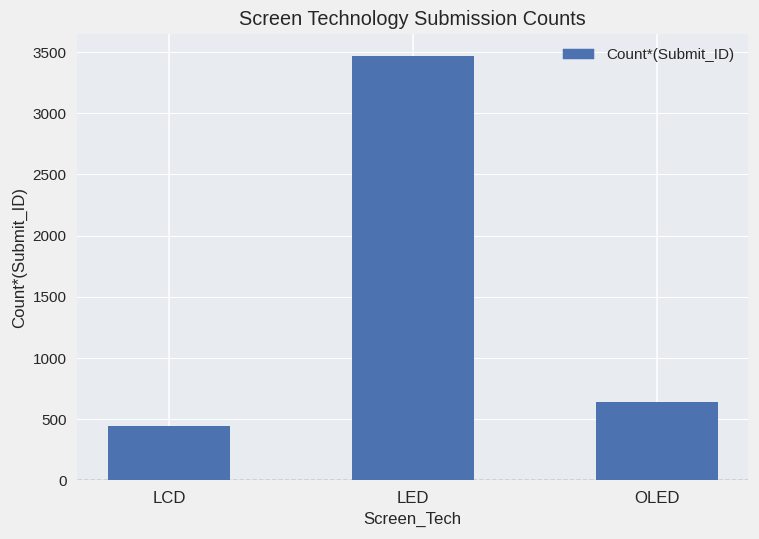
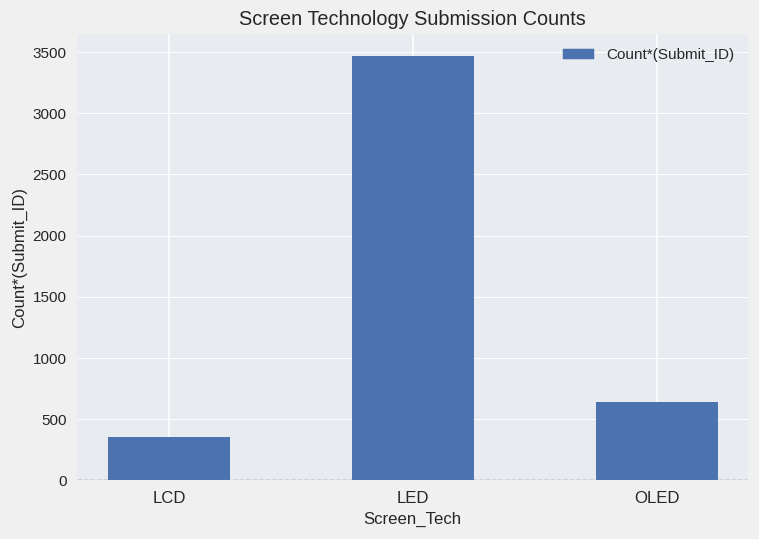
LCD: 450 -> 350
